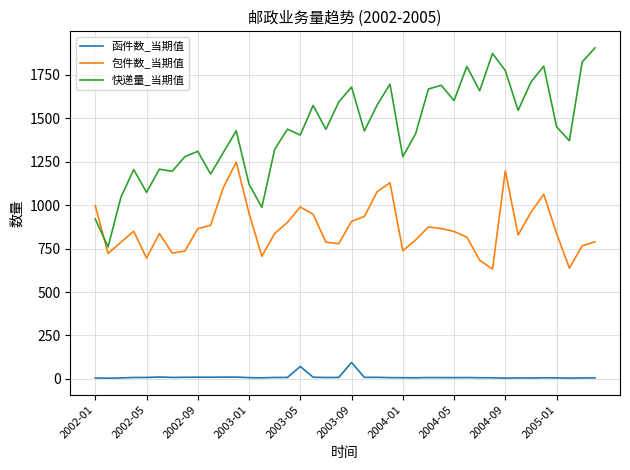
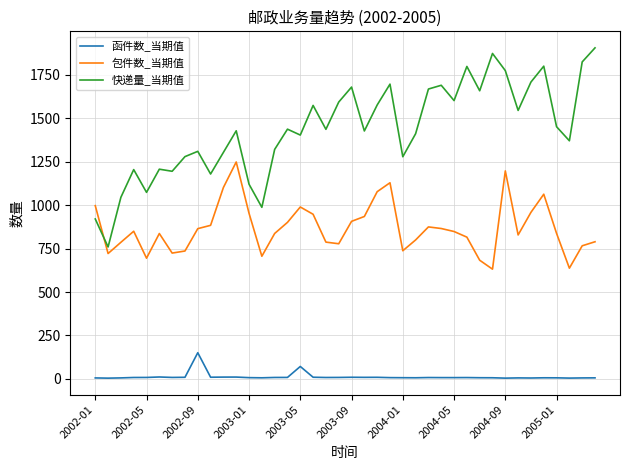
函件数_当期值, 2002-09: 10 -> 150
函件数_当期值, 2003-09: 90 -> 10
